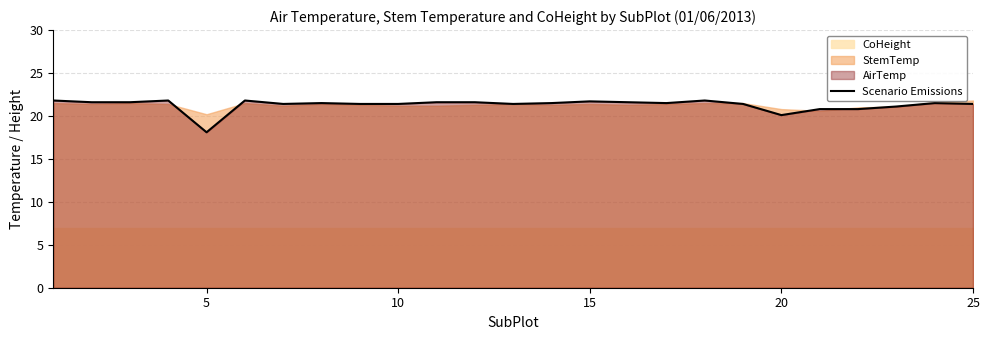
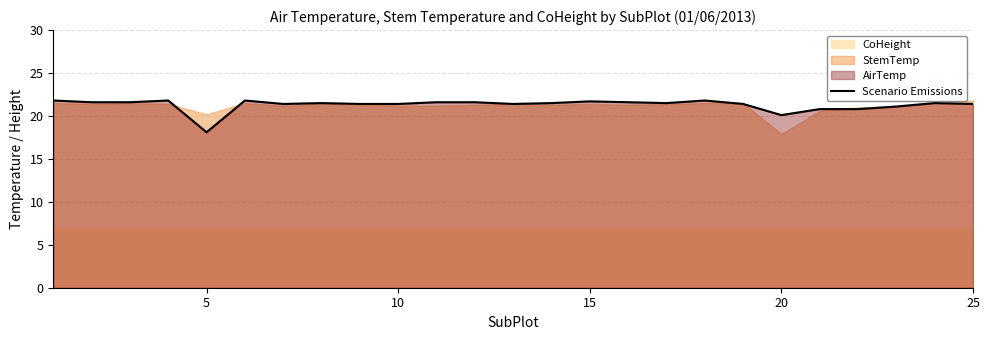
StemTemp, 20: 21 -> 18
